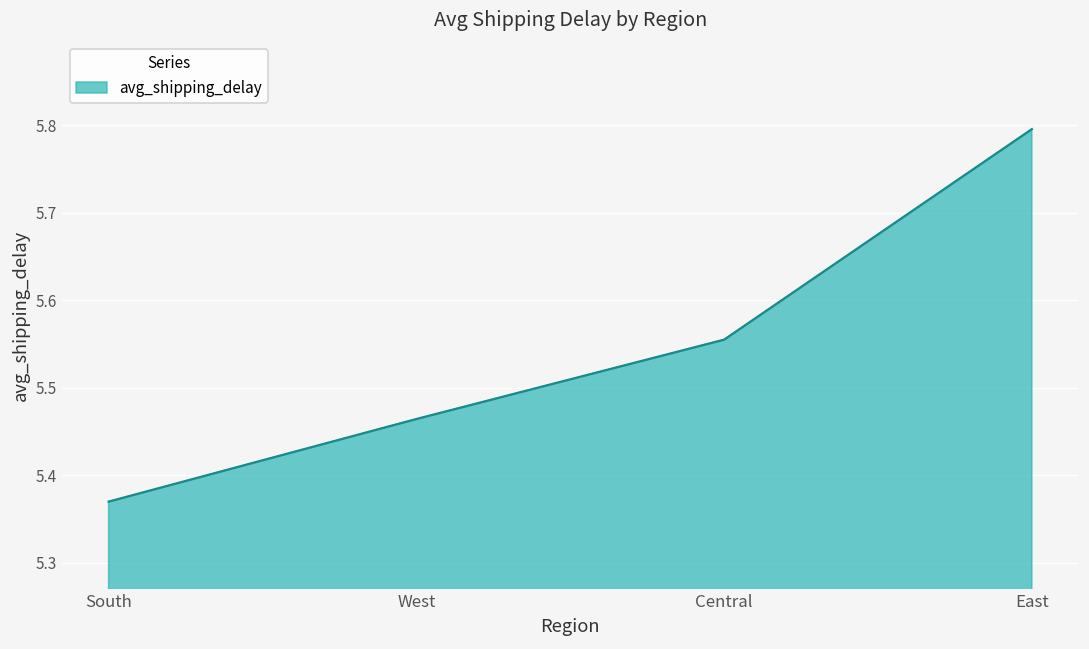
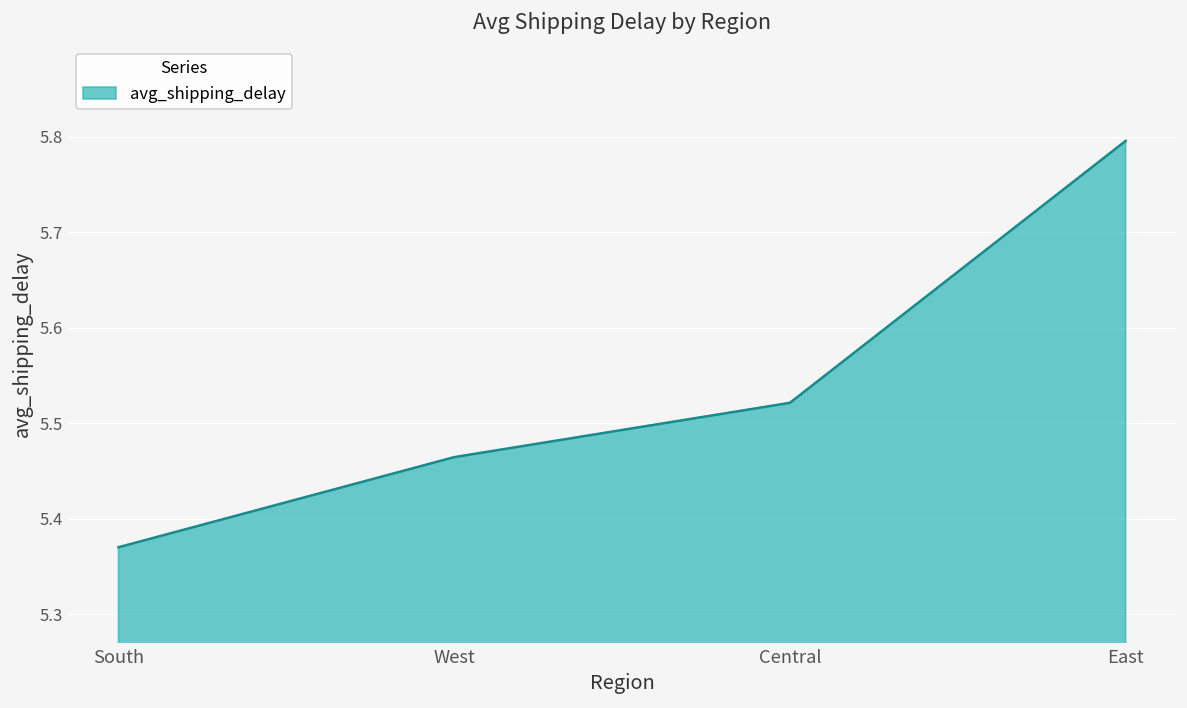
Central: 5.56 -> 5.52
